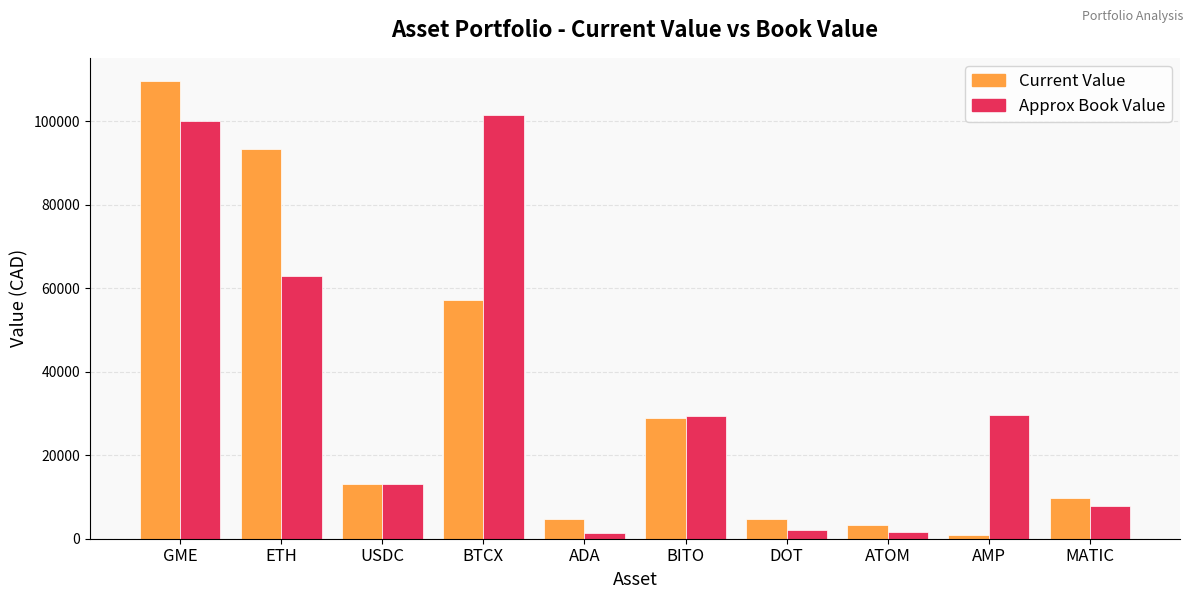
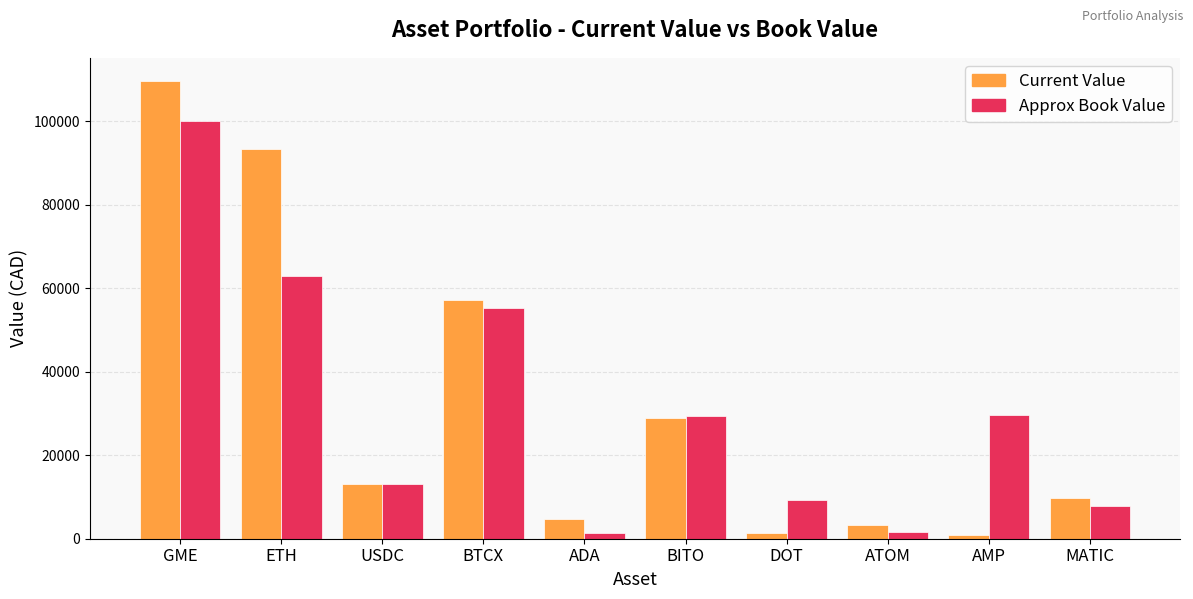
Approx Book Value, BTCX: 102000 -> 55000
Current Value, DOT: 5000 -> 1000
Approx Book Value, DOT: 2000 -> 9000
